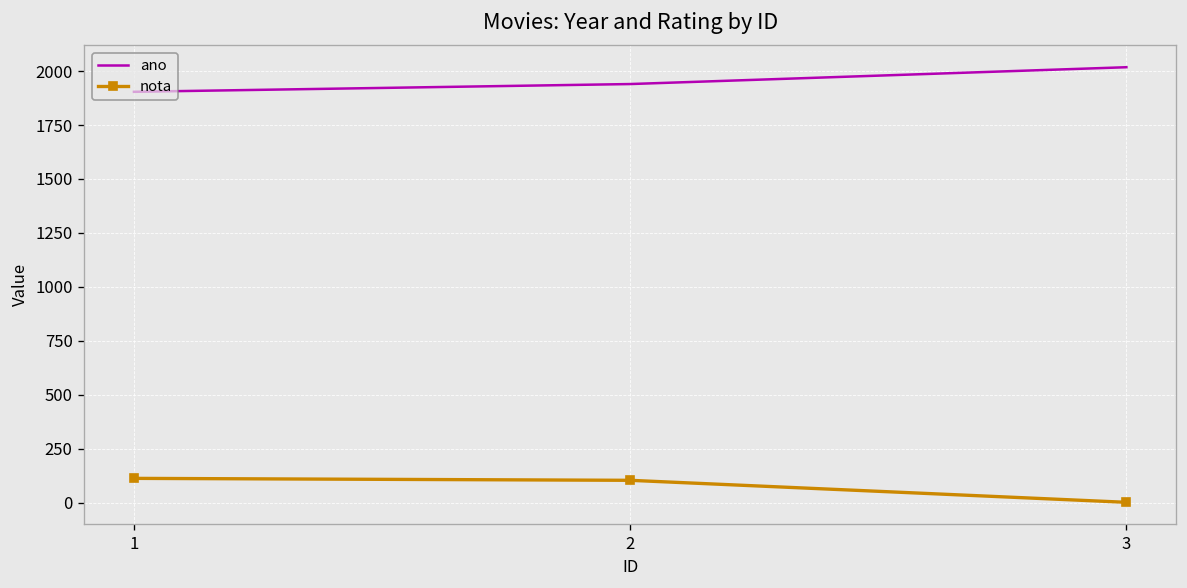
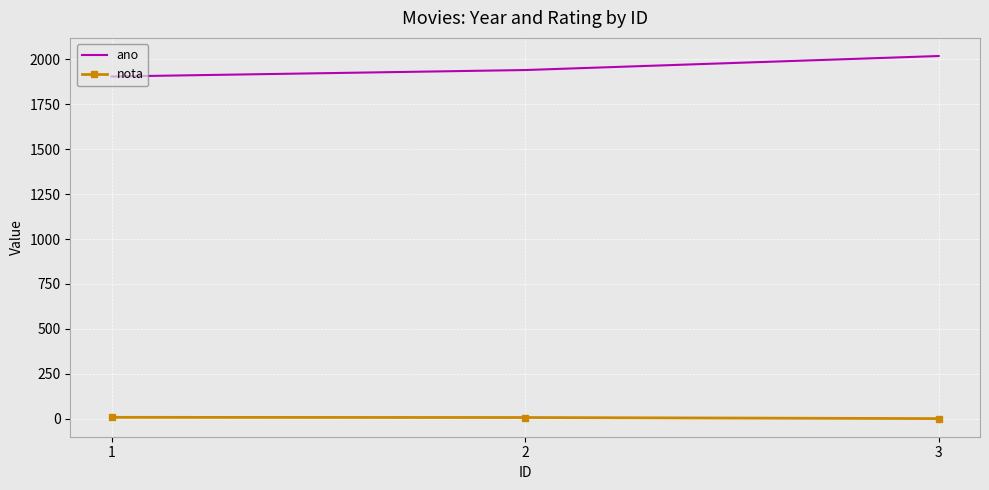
nota, 1: 110 -> 10
nota, 2: 100 -> 10
